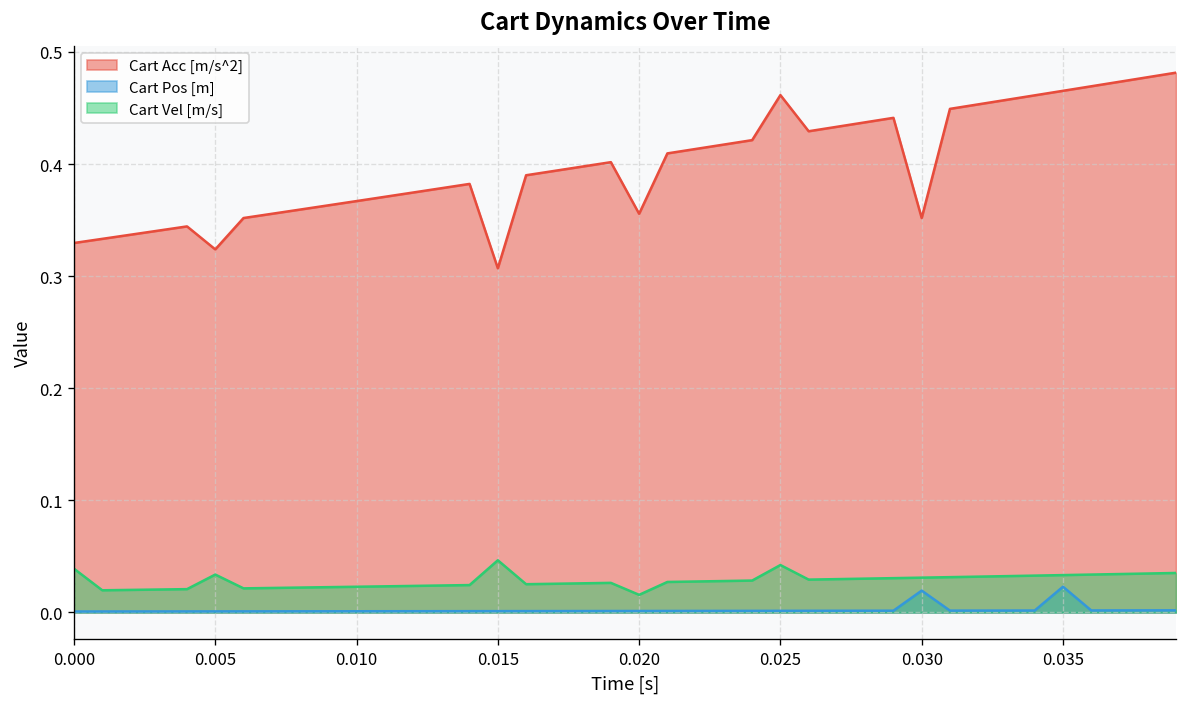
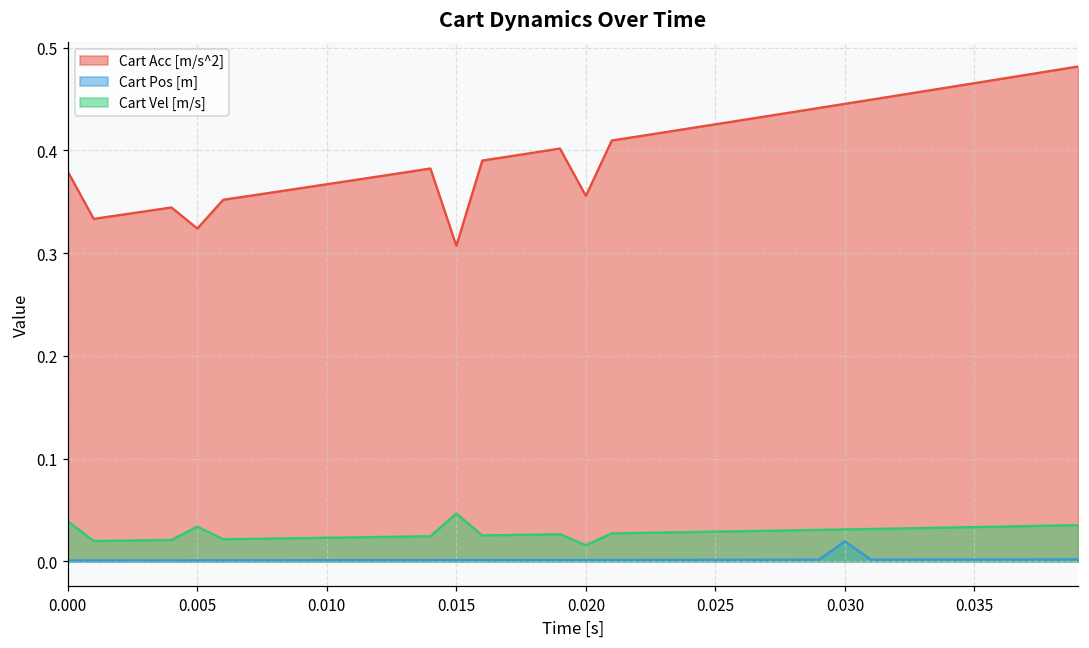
Cart Acc [m/s^2], 0.000: 0.33 -> 0.38
Cart Acc [m/s^2], 0.025: 0.46 -> 0.43
Cart Vel [m/s], 0.025: 0.04 -> 0.03
Cart Acc [m/s^2], 0.030: 0.35 -> 0.45
Cart Pos [m], 0.035: 0.02 -> 0.00
